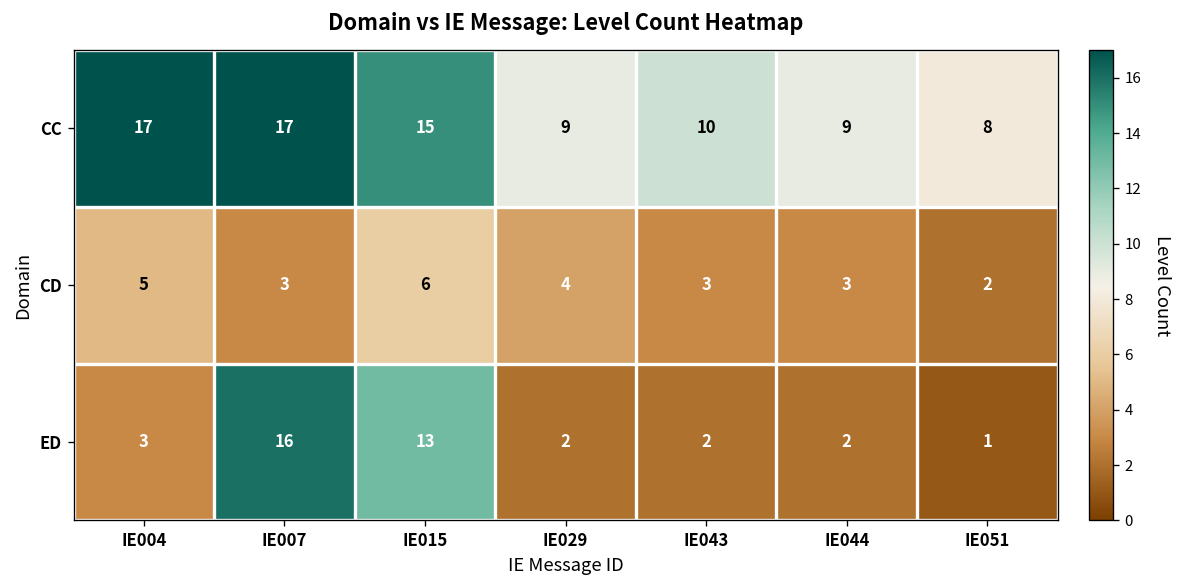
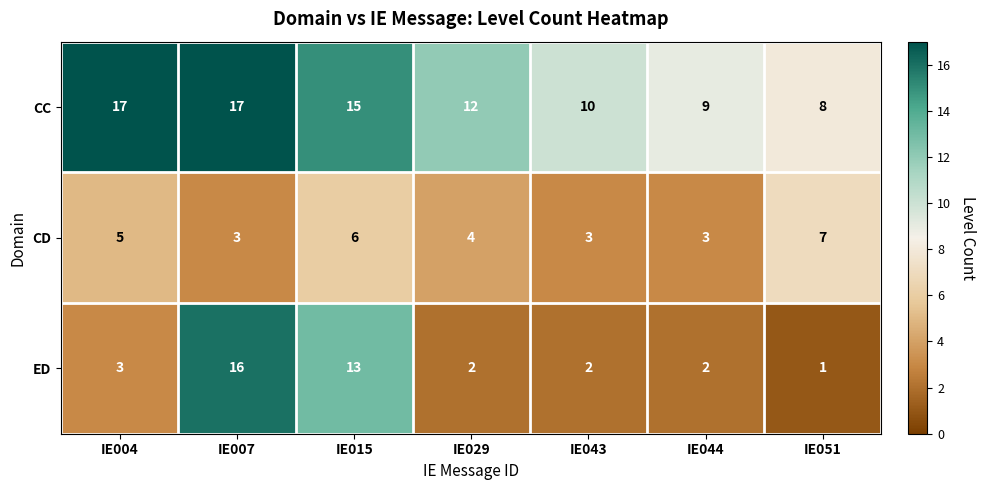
CC, IE029: 9 -> 12
CD, IE051: 2 -> 7
